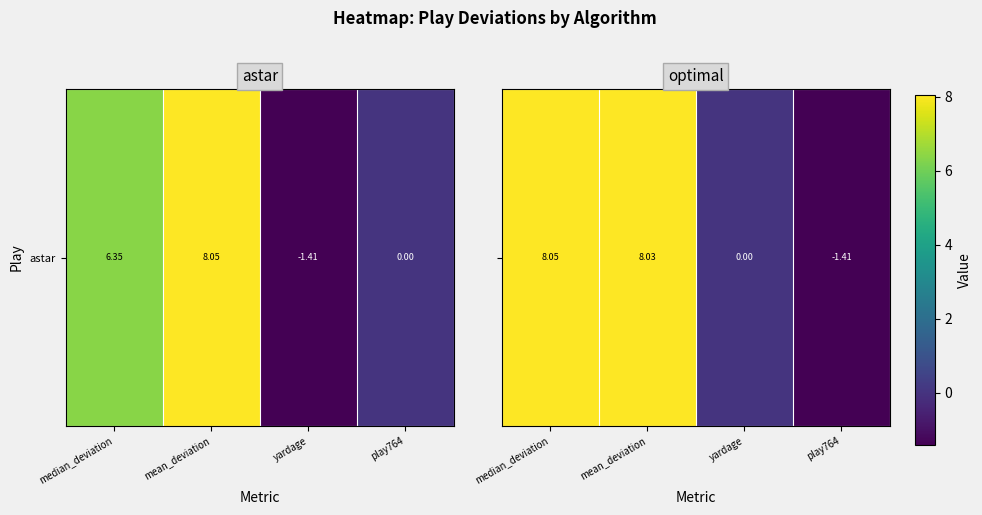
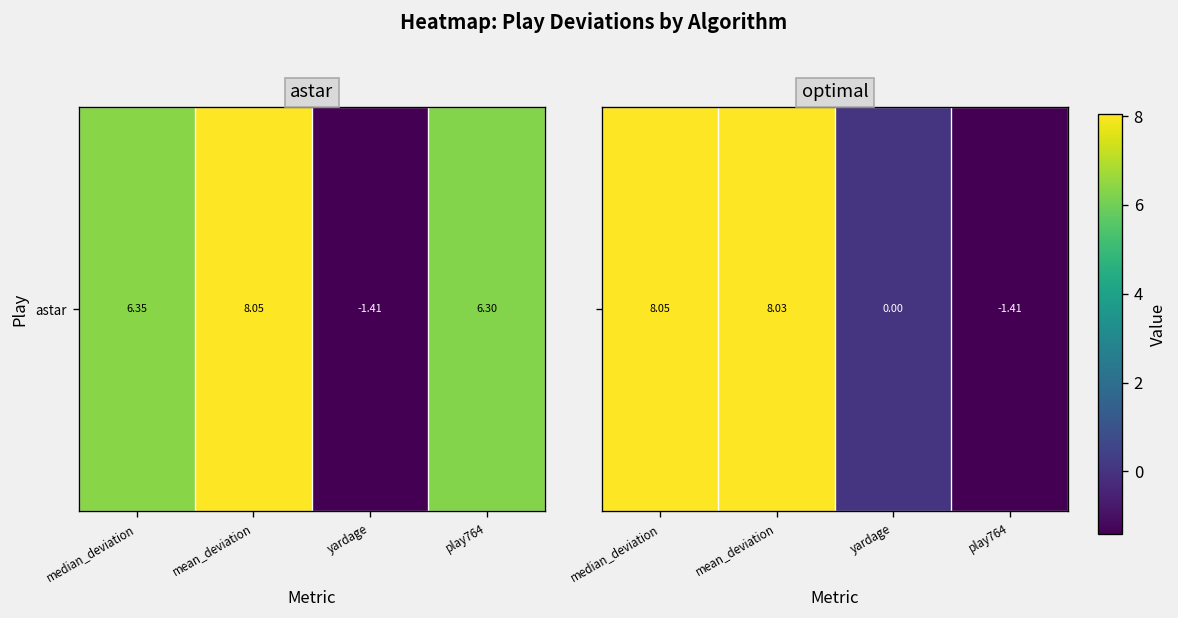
astar, astar, play764: 0.00 -> 6.30
